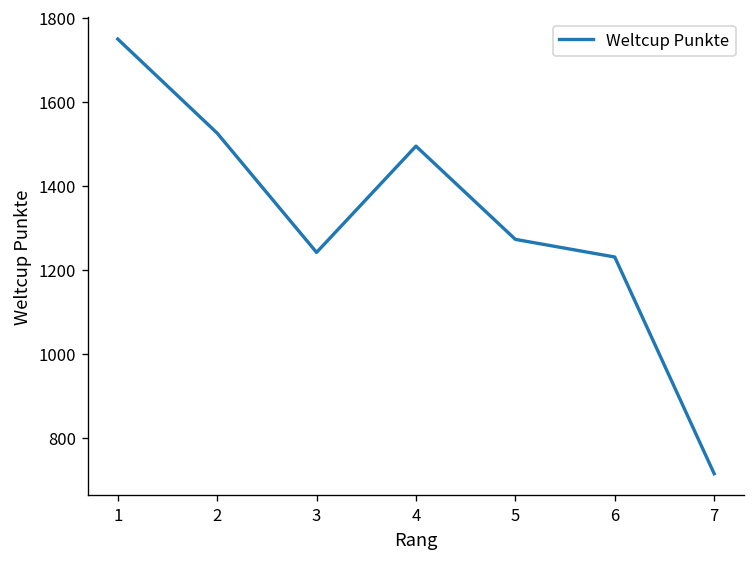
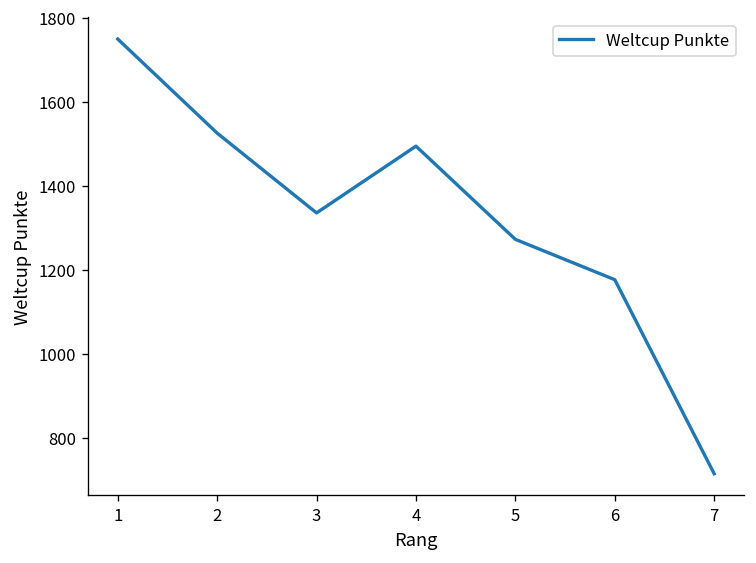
3: 1240 -> 1340
6: 1230 -> 1180
